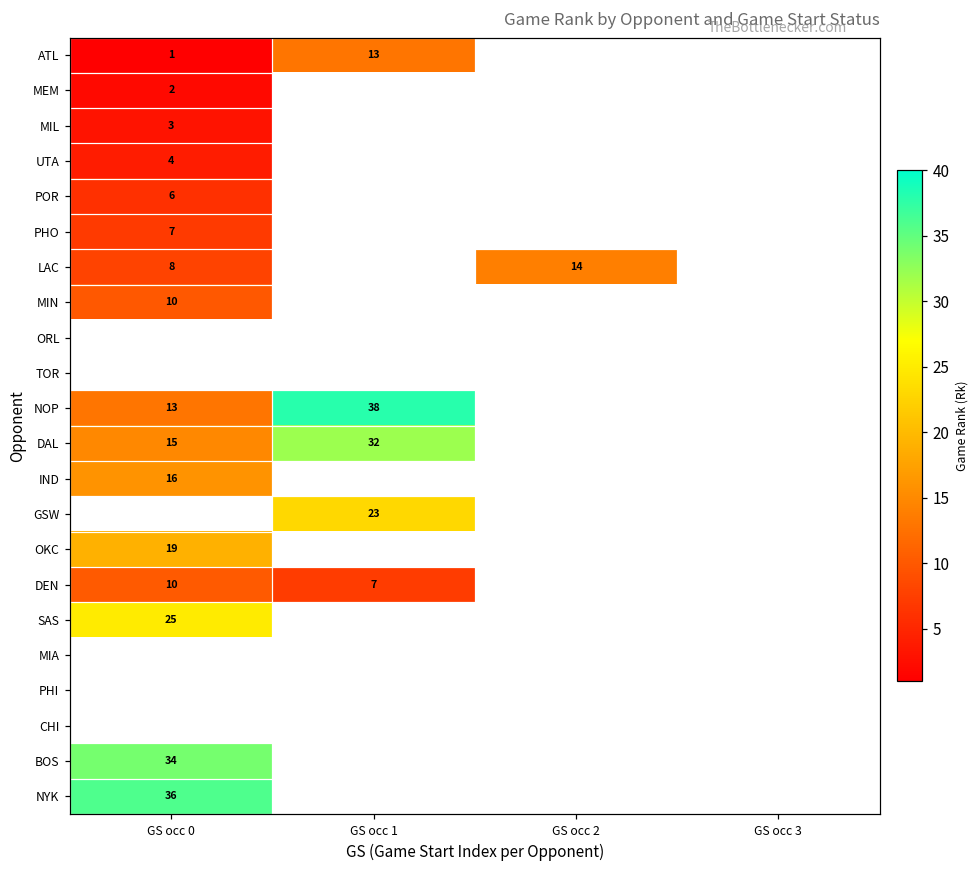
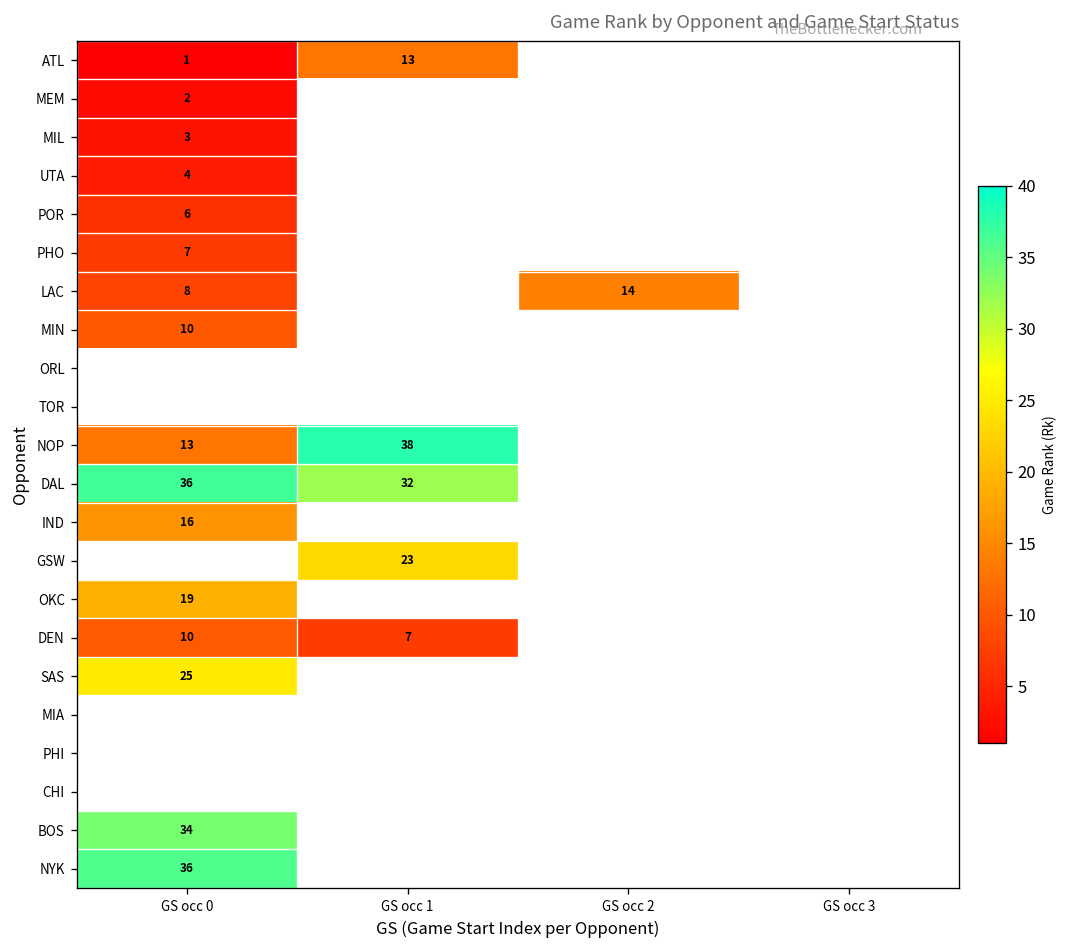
DAL, GS occ 0: 15 -> 36
